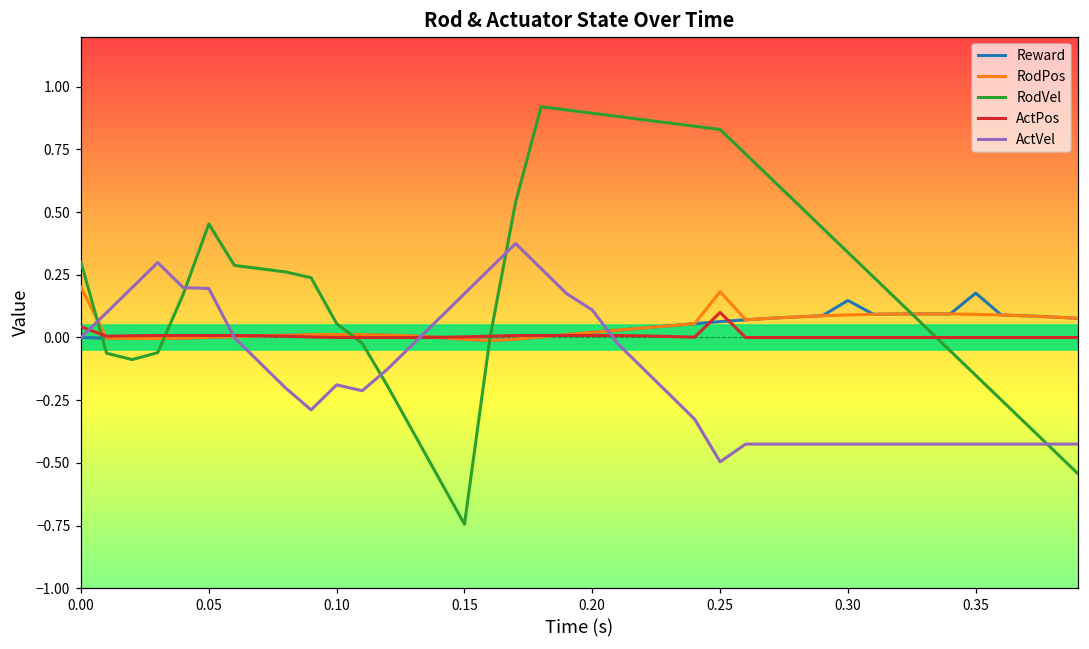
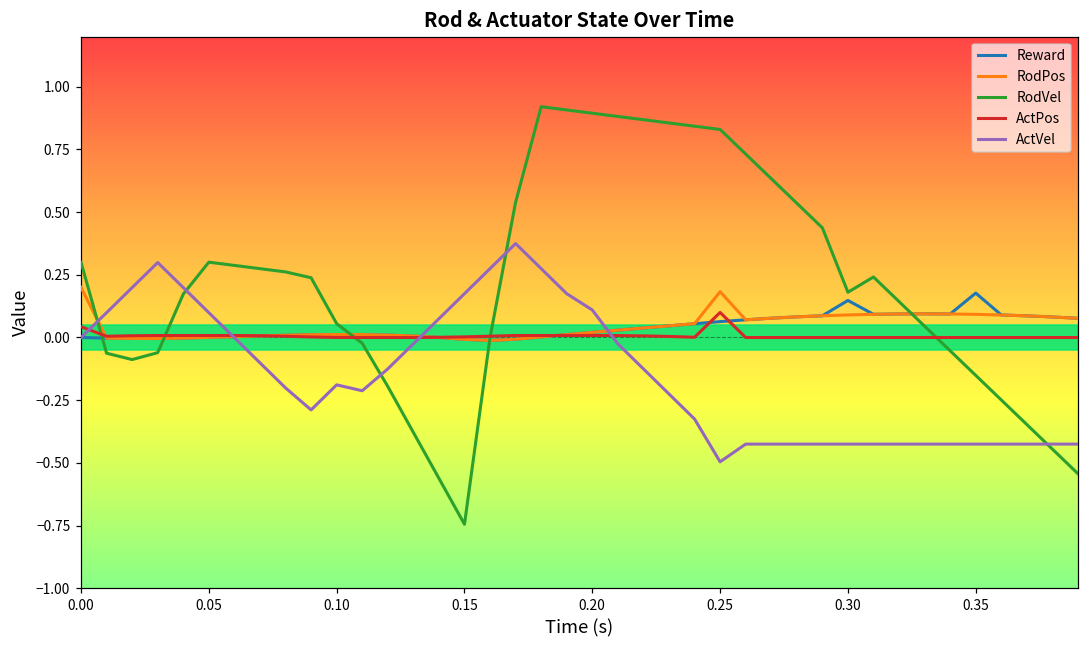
RodVel, 0.05: 0.45 -> 0.30
ActVel, 0.05: 0.20 -> 0.10
RodVel, 0.30: 0.34 -> 0.18
